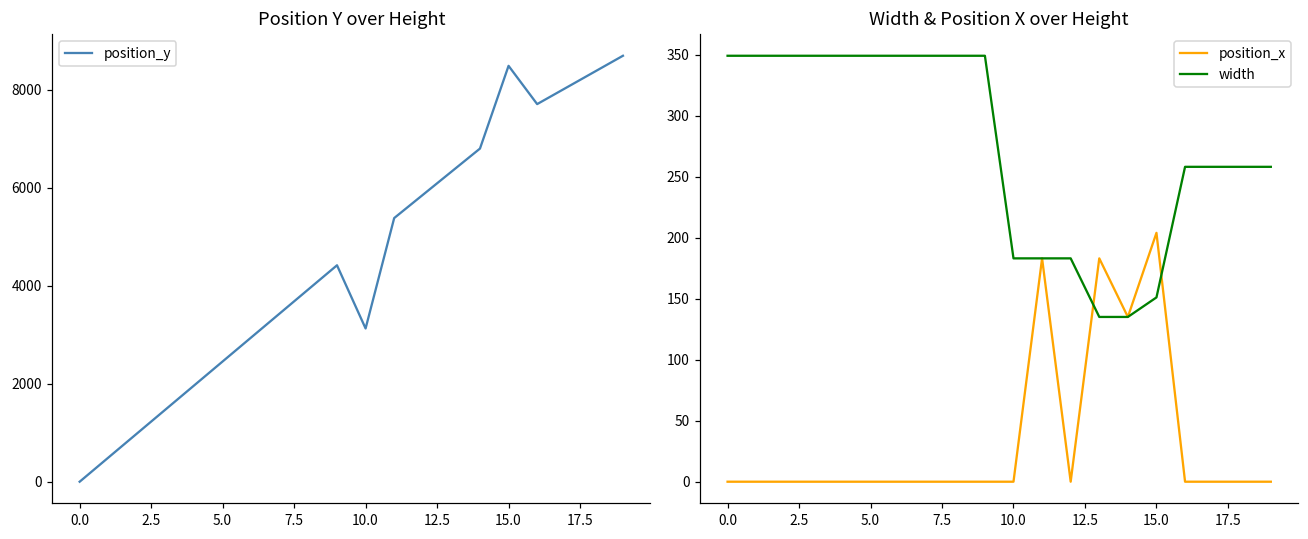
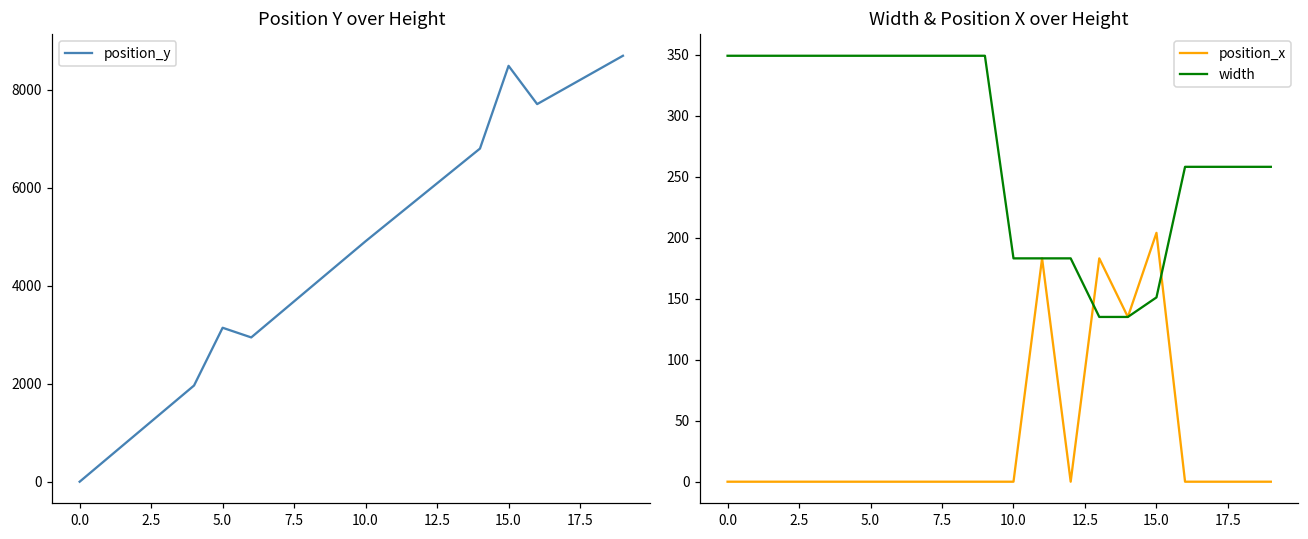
Position Y over Height, 5.0: 2500 -> 3100
Position Y over Height, 10.0: 3100 -> 4900
